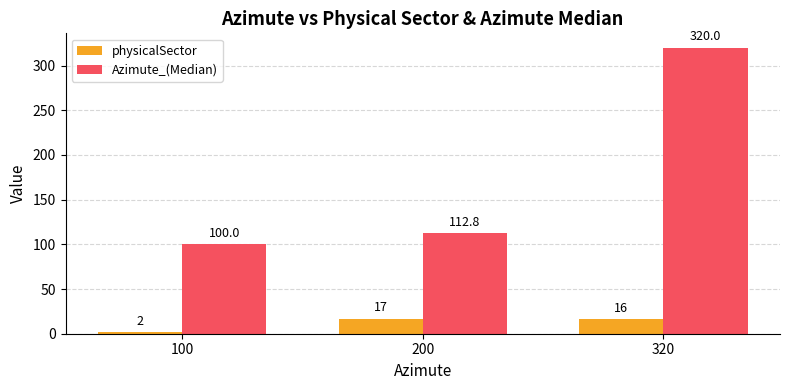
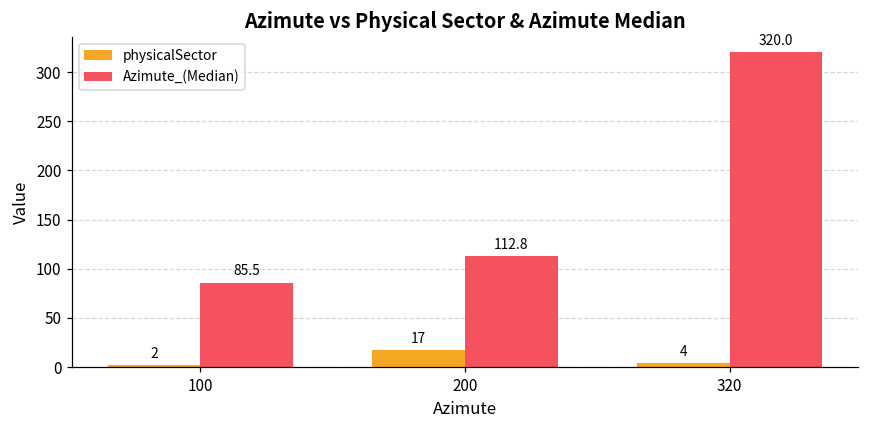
Azimute_(Median), 100: 100.0 -> 85.5
physicalSector, 320: 16 -> 4
